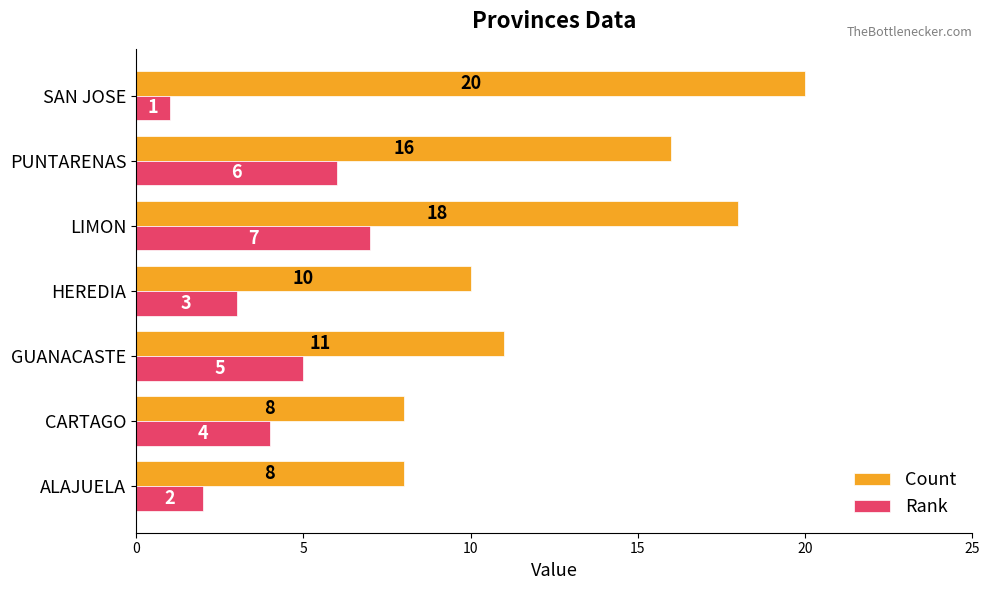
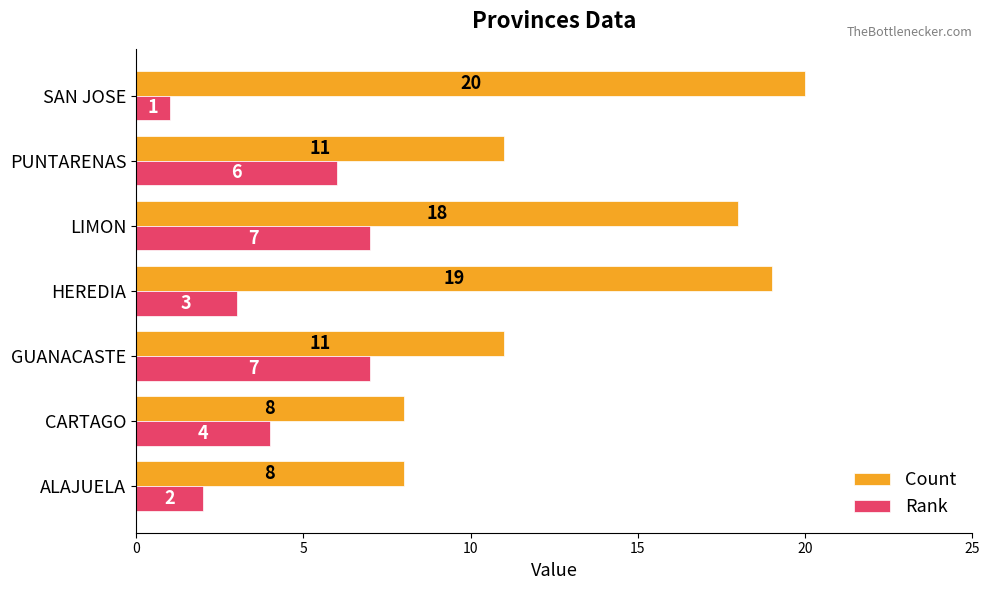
Count, PUNTARENAS: 16 -> 11
Count, HEREDIA: 10 -> 19
Rank, GUANACASTE: 5 -> 7
